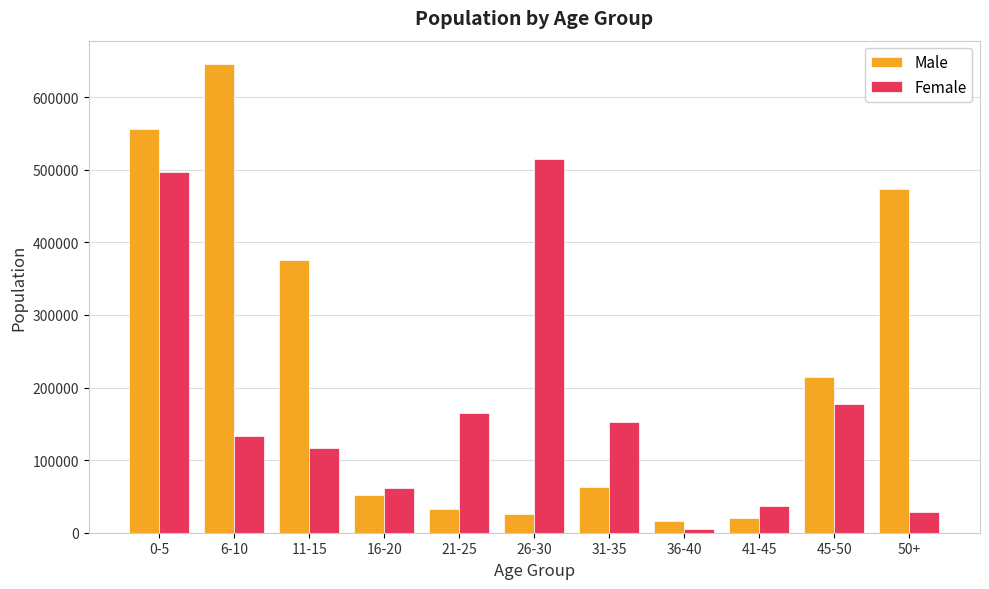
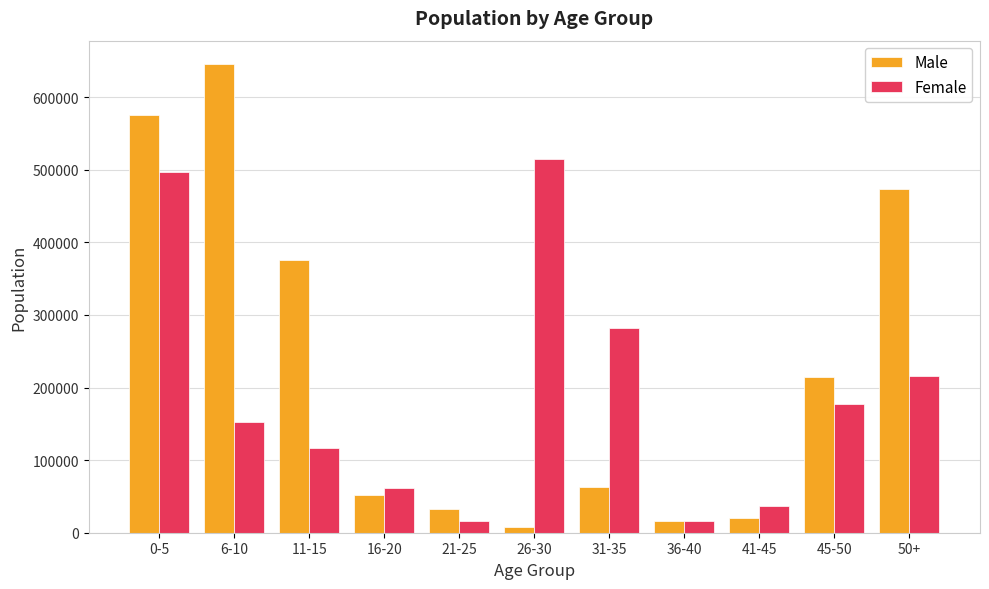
Male, 0-5: 560000 -> 580000
Female, 6-10: 130000 -> 150000
Female, 21-25: 170000 -> 20000
Male, 26-30: 30000 -> 10000
Female, 31-35: 150000 -> 280000
Female, 36-40: 10000 -> 20000
Female, 50+: 30000 -> 220000
